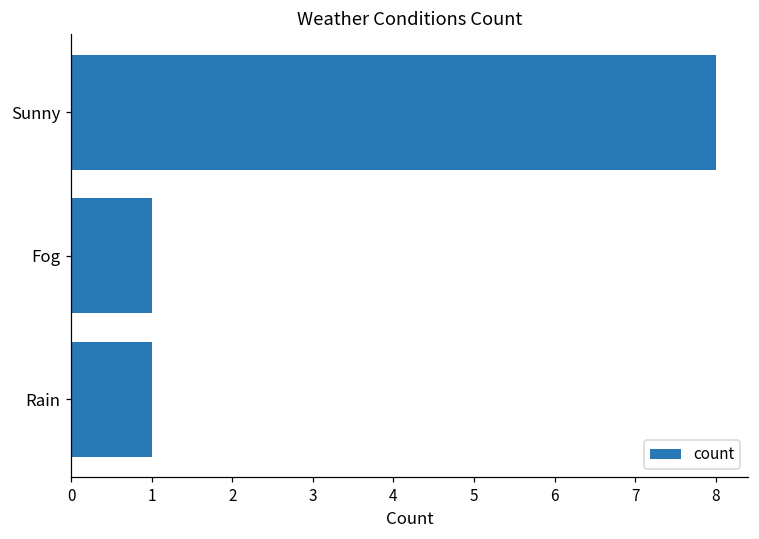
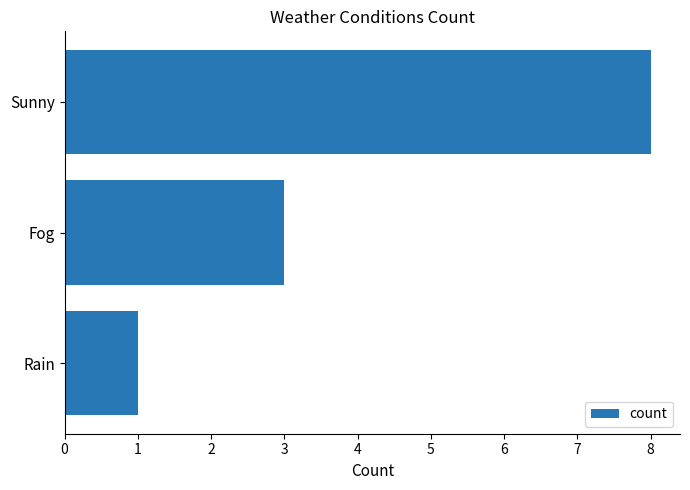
Fog: 1 -> 3
